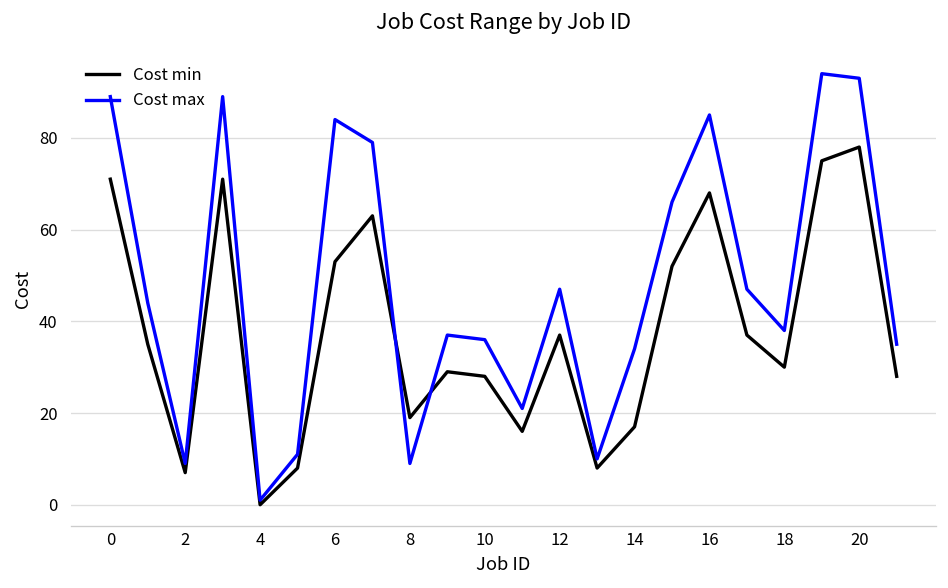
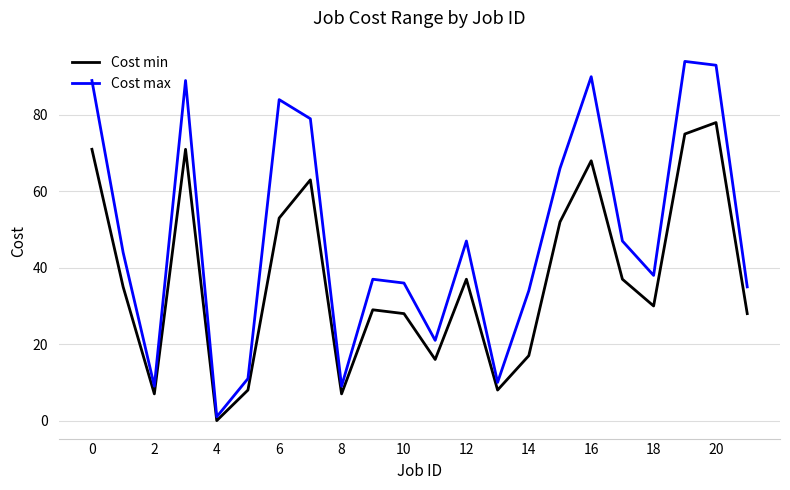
Cost min, 8: 19 -> 7
Cost max, 16: 85 -> 90
